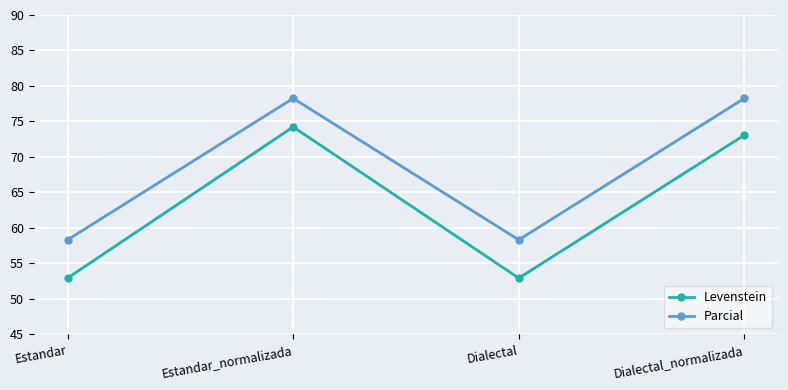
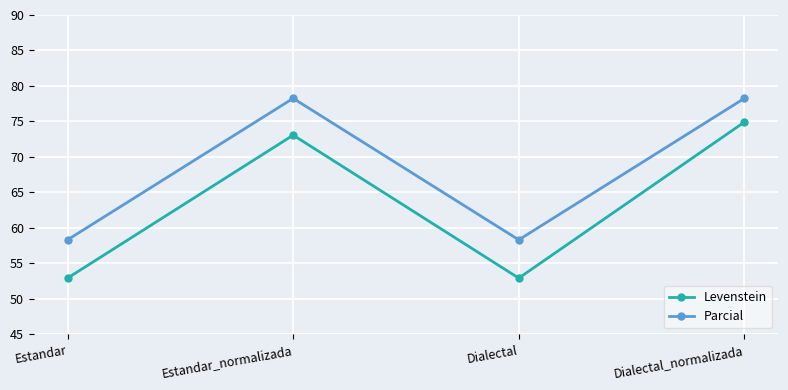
Levenstein, Estandar_normalizada: 74 -> 73
Levenstein, Dialectal_normalizada: 73 -> 75
